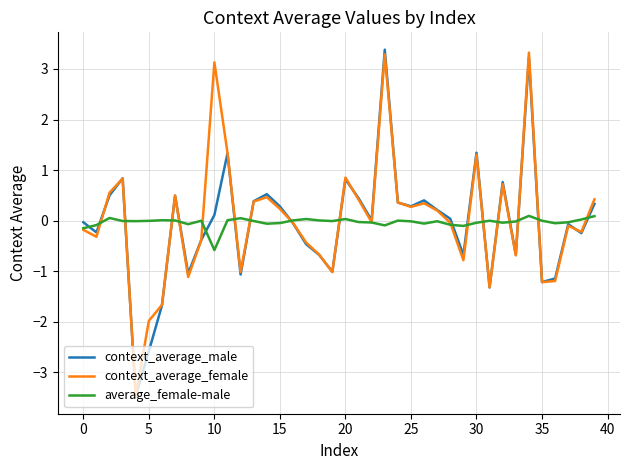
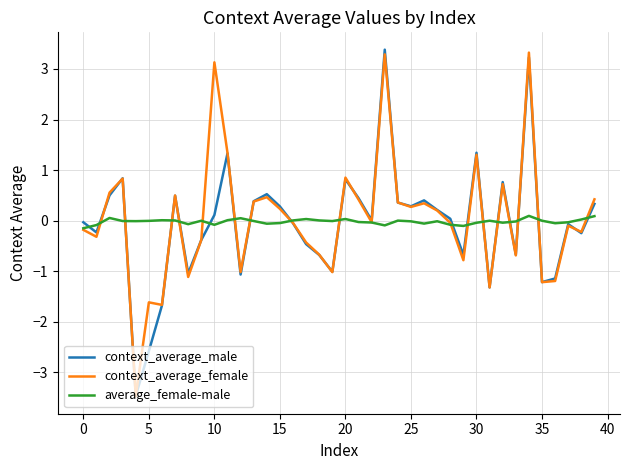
context_average_female, 5: -2.0 -> -1.6
average_female-male, 10: -0.6 -> -0.1
